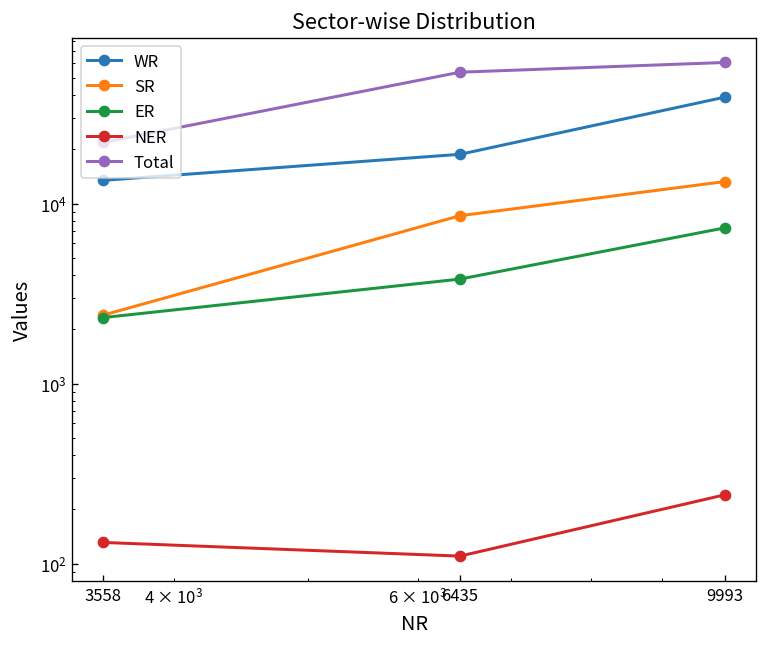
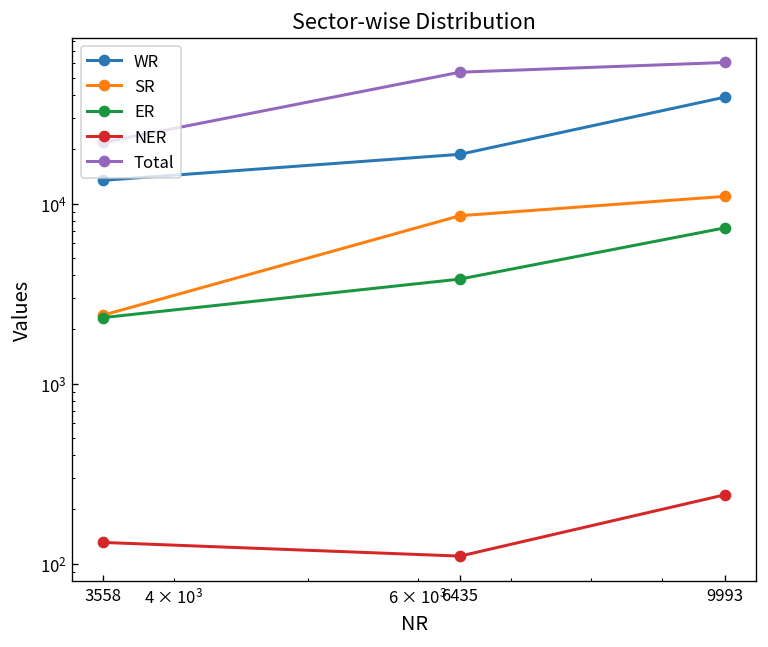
SR, 9993: 13000 -> 11000
